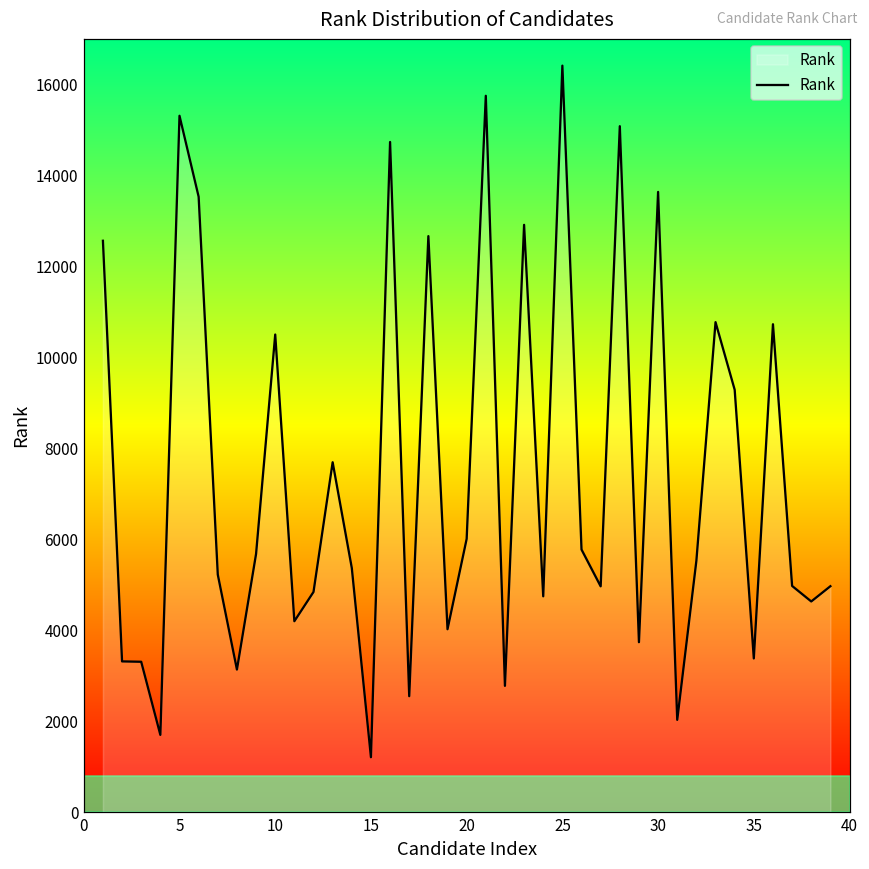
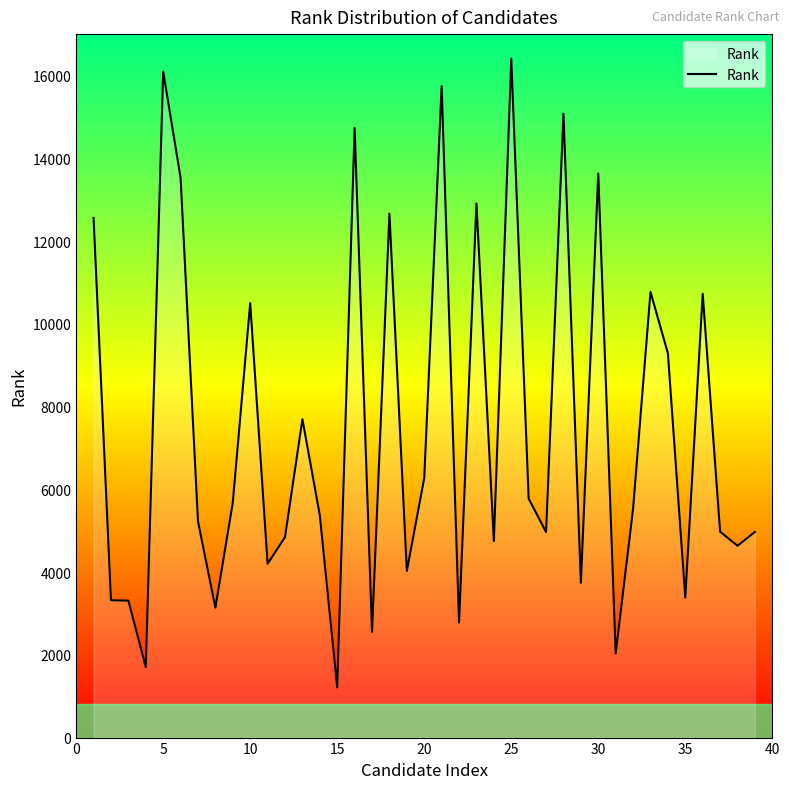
5: 15300 -> 16100
20: 6000 -> 6300
